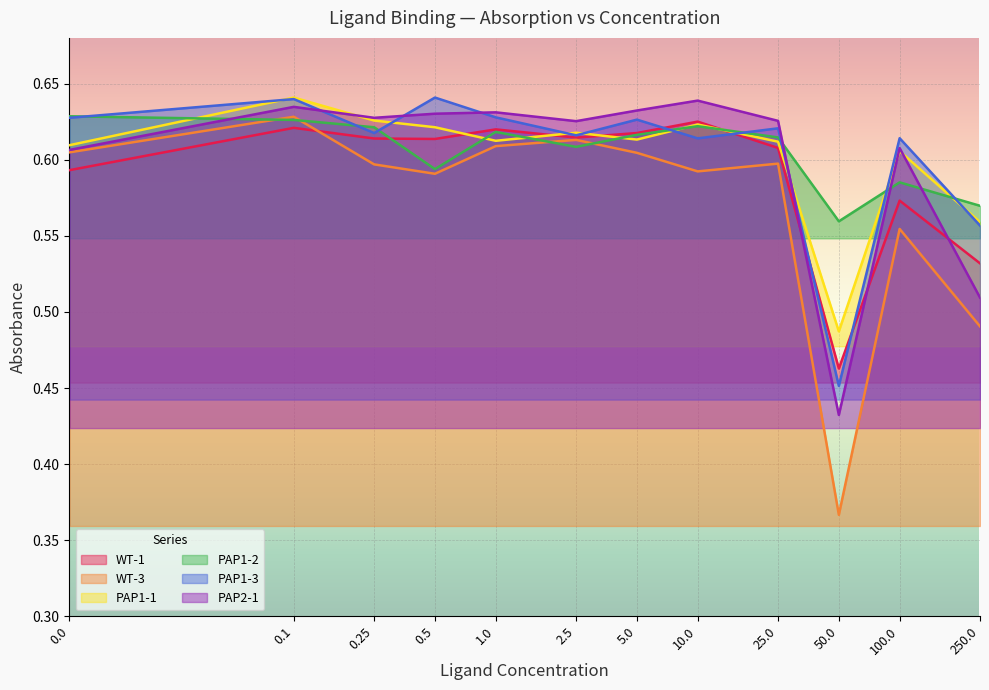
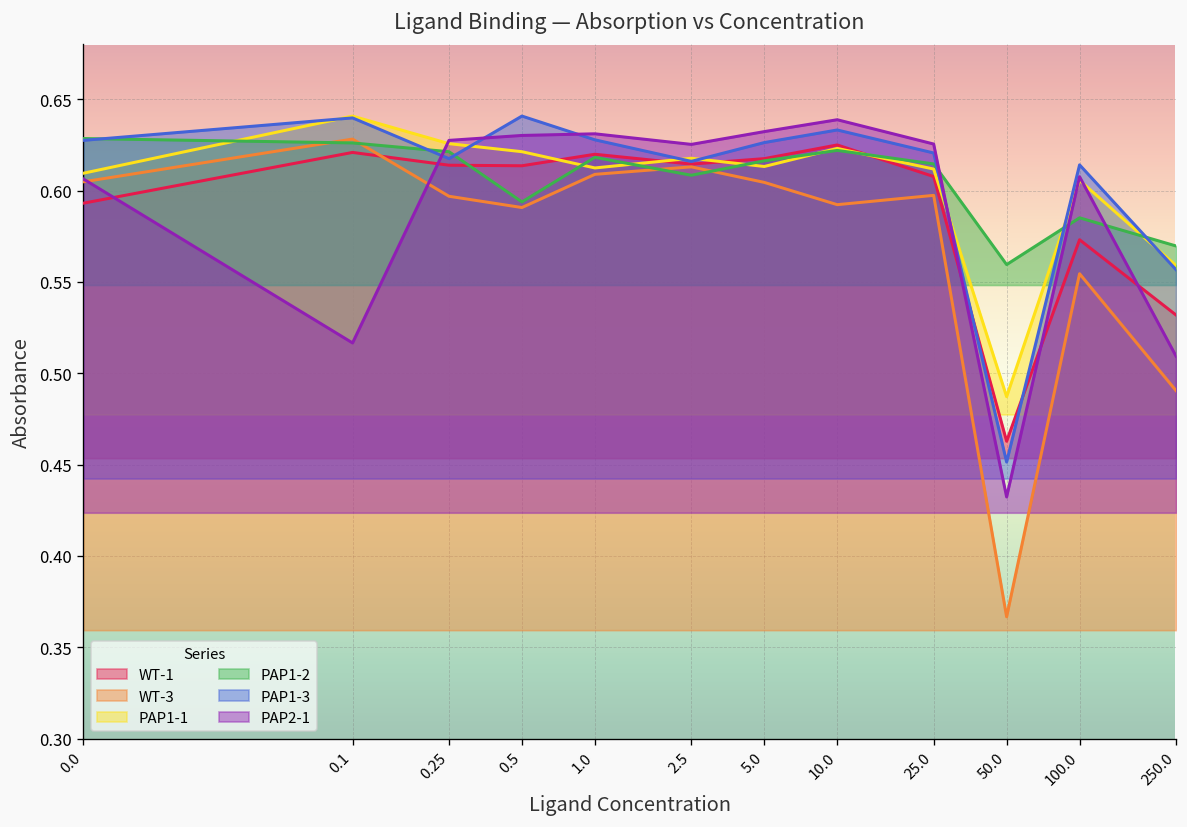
PAP2-1, 0.1: 0.635 -> 0.517
PAP1-3, 10.0: 0.614 -> 0.633
